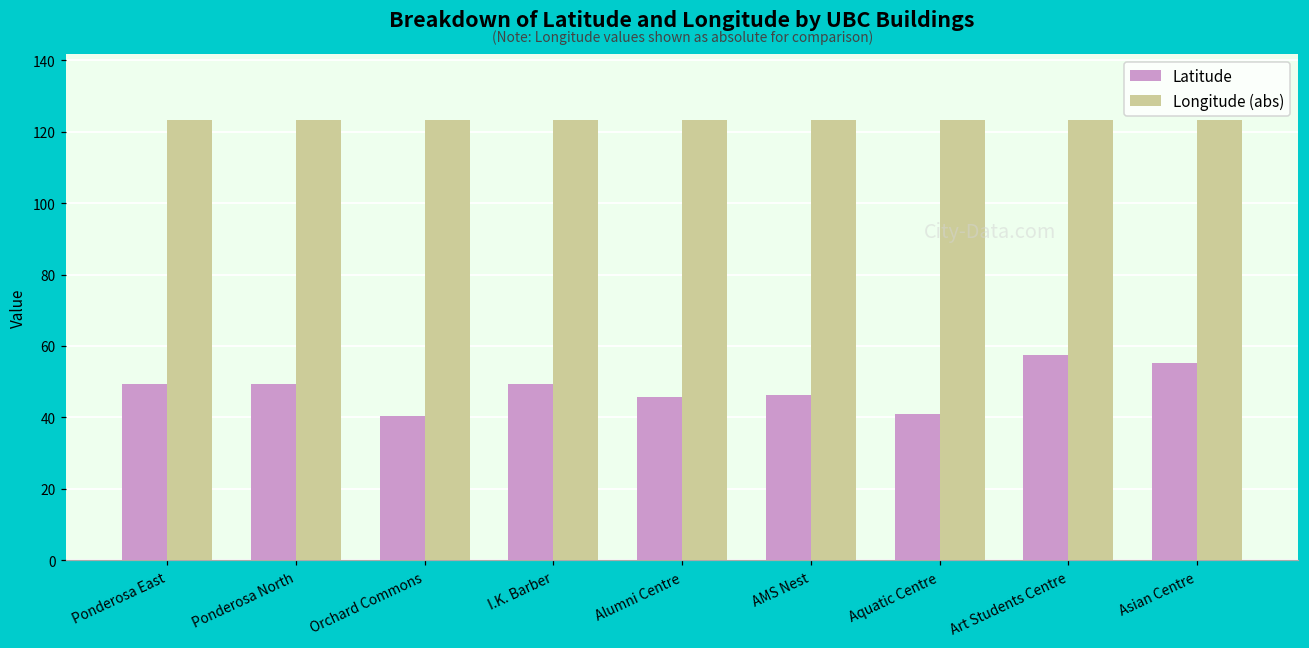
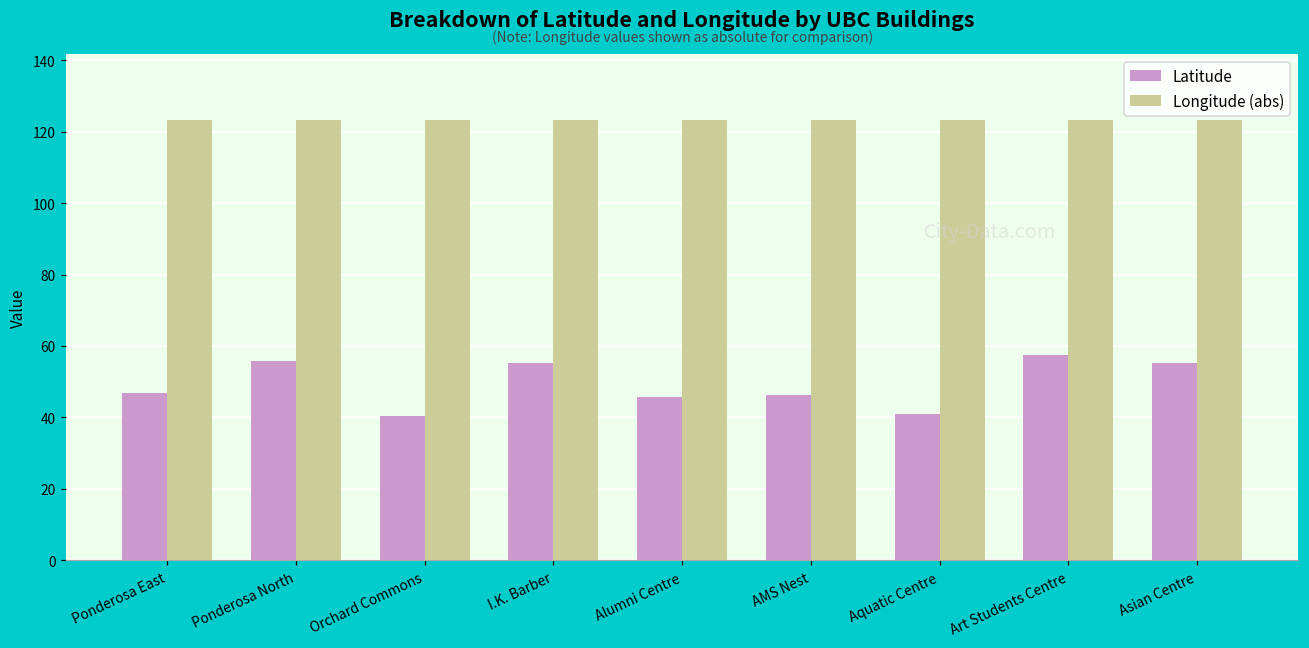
Latitude, Ponderosa East: 49 -> 47
Latitude, Ponderosa North: 49 -> 56
Latitude, I.K. Barber: 49 -> 55
